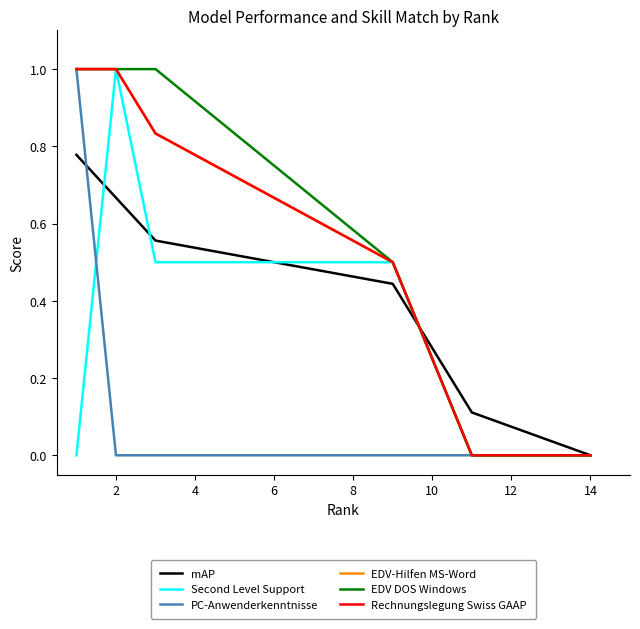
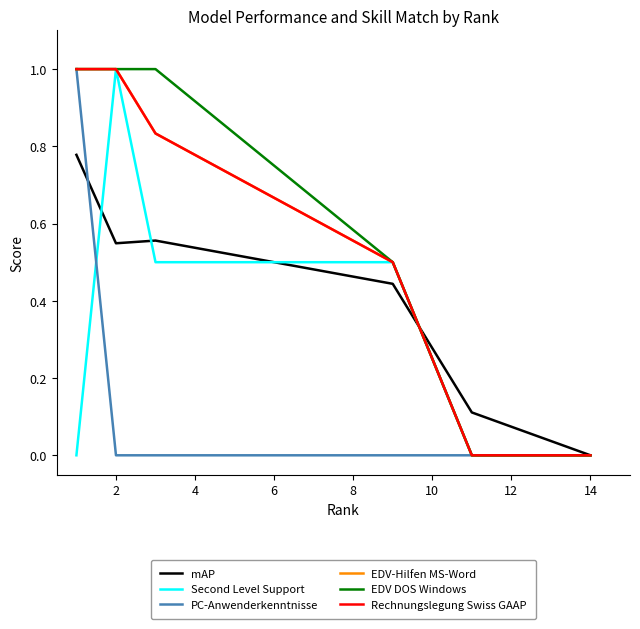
mAP, 2: 0.67 -> 0.55
